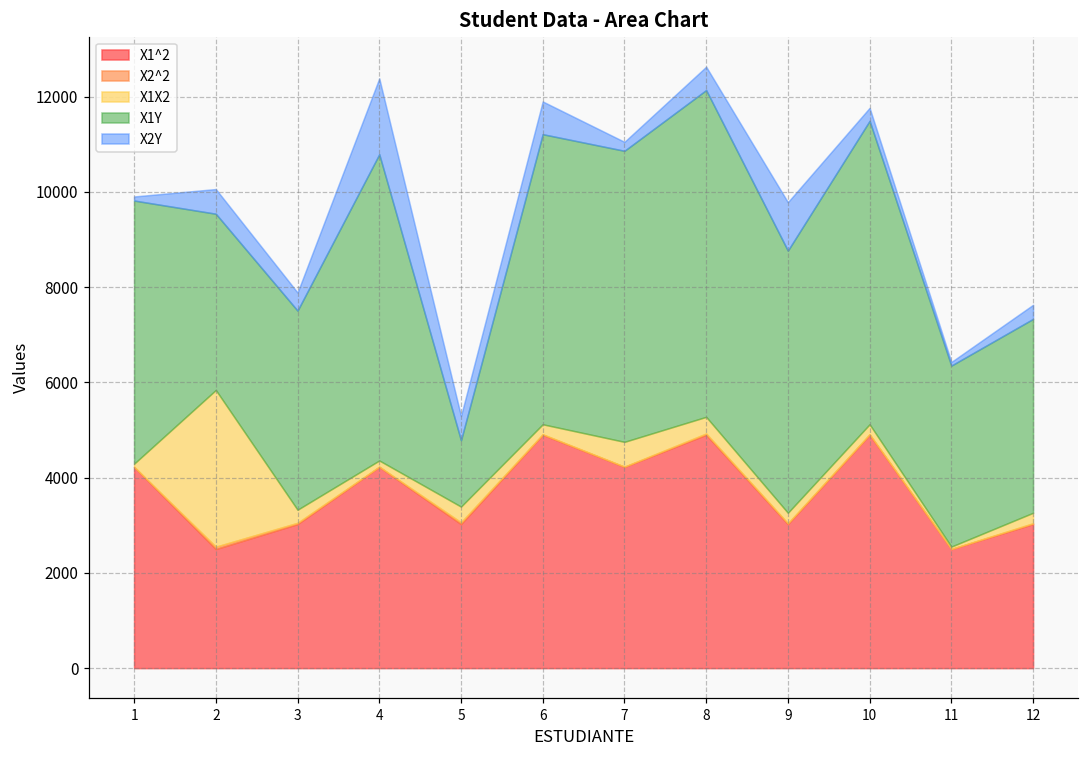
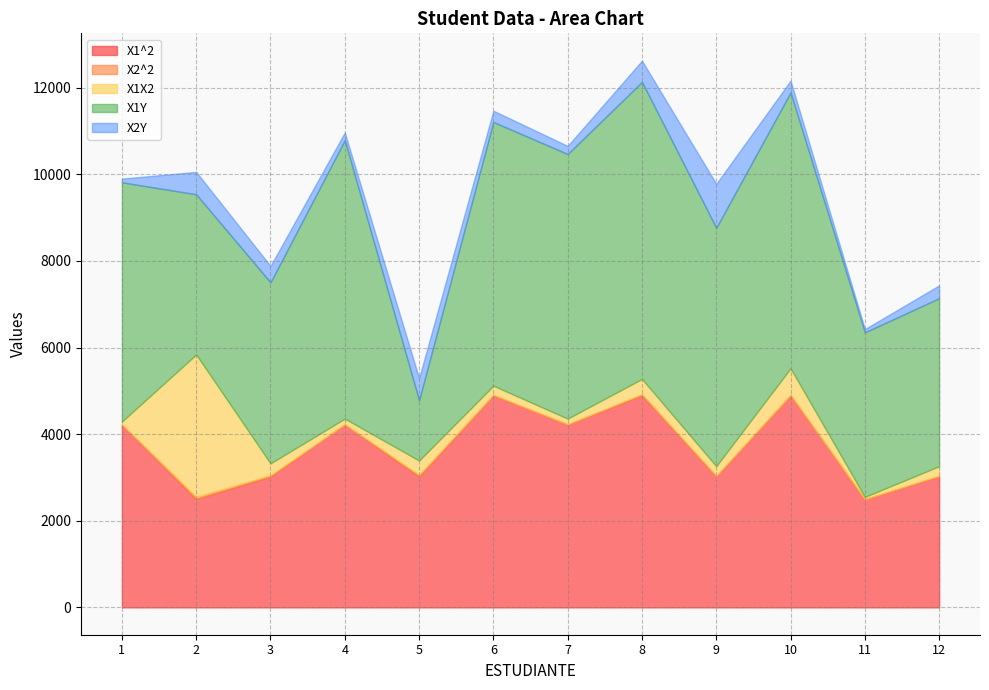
X2Y, 4: 1600 -> 200
X2Y, 6: 700 -> 300
X1X2, 7: 500 -> 100
X1X2, 10: 200 -> 600
X1Y, 12: 4100 -> 3900
